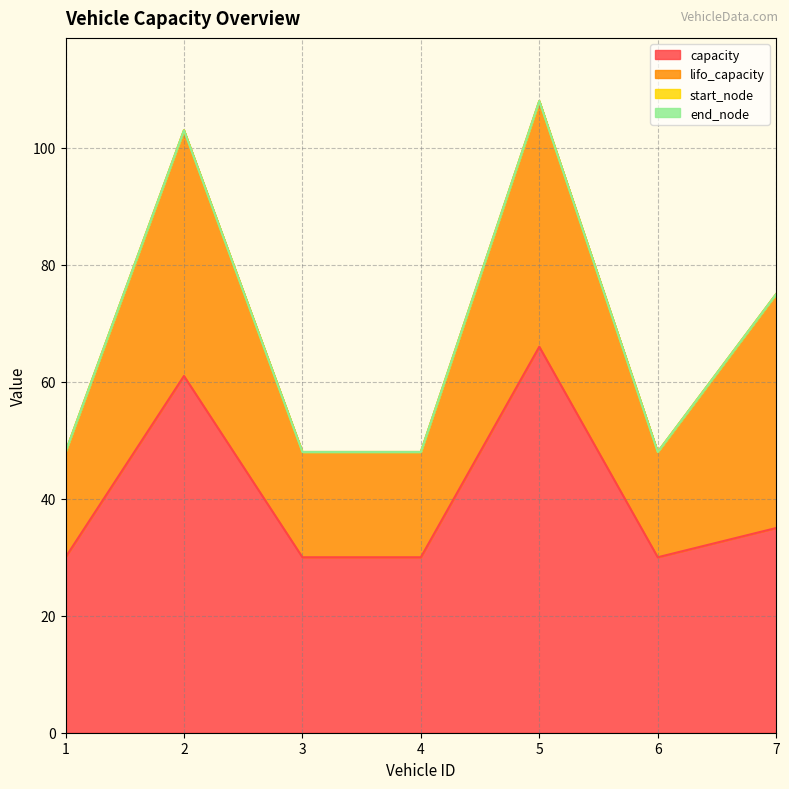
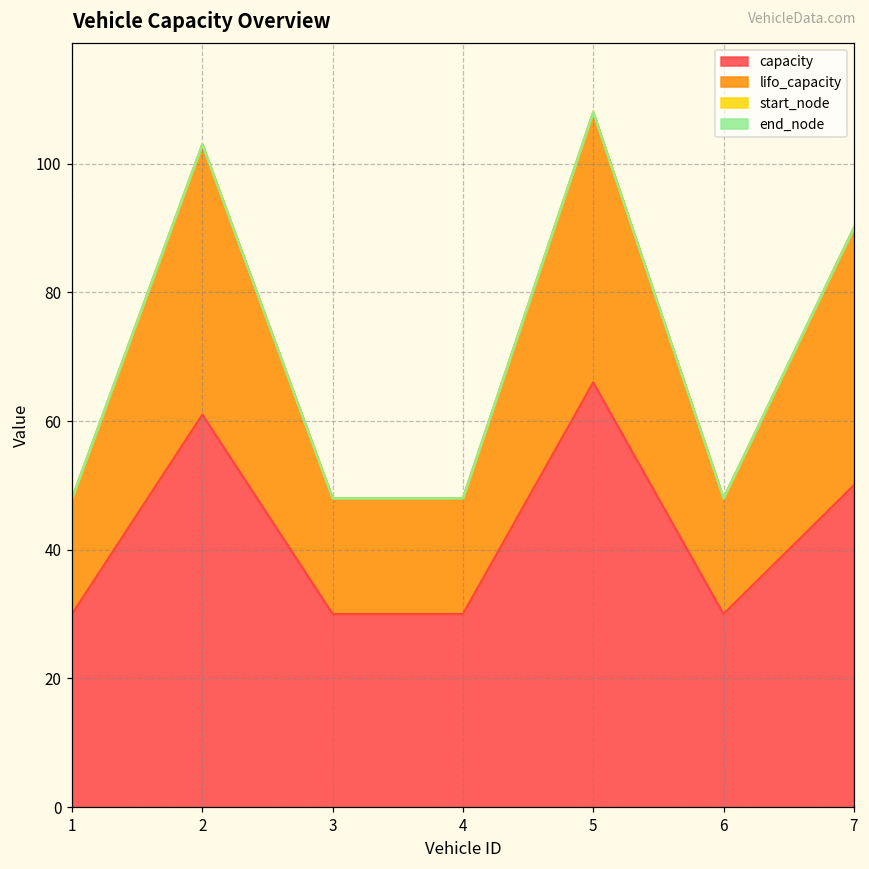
capacity, 7: 35 -> 50
